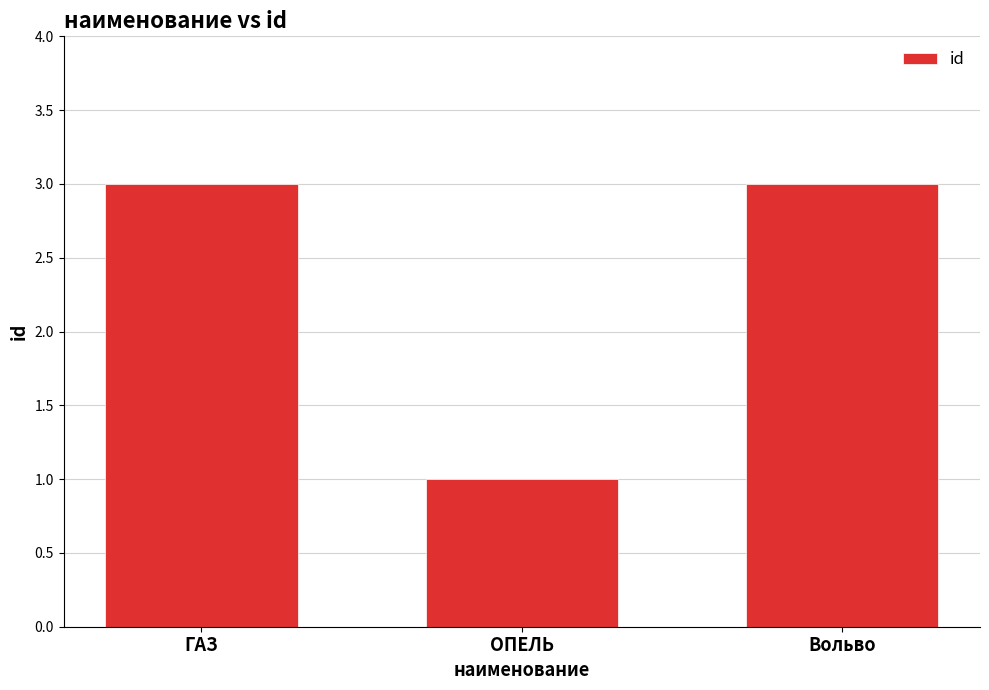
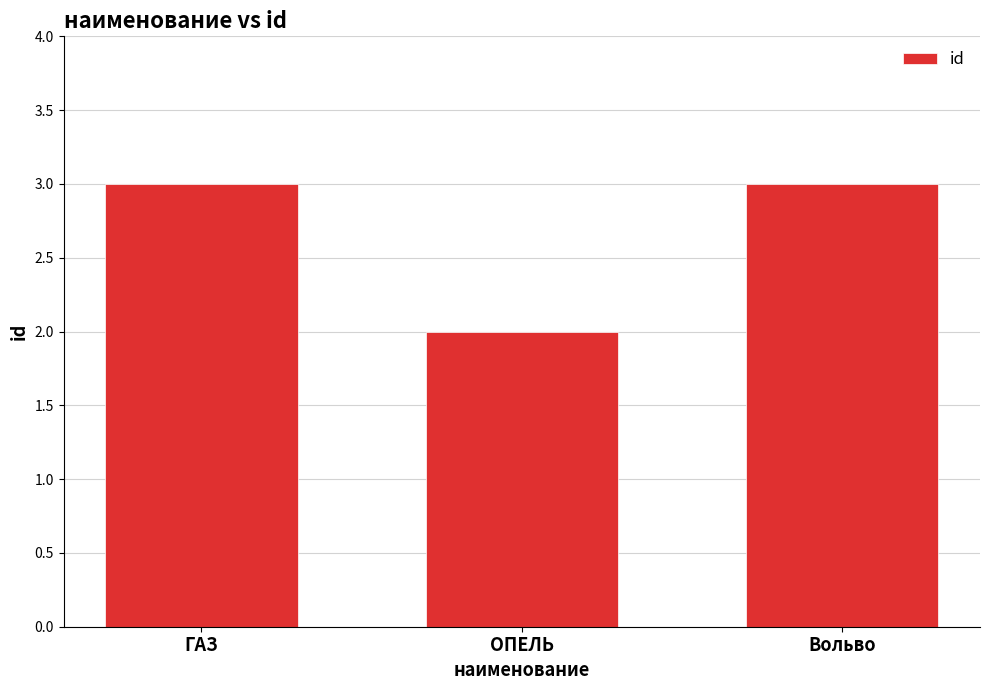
ОПЕЛЬ: 1 -> 2
